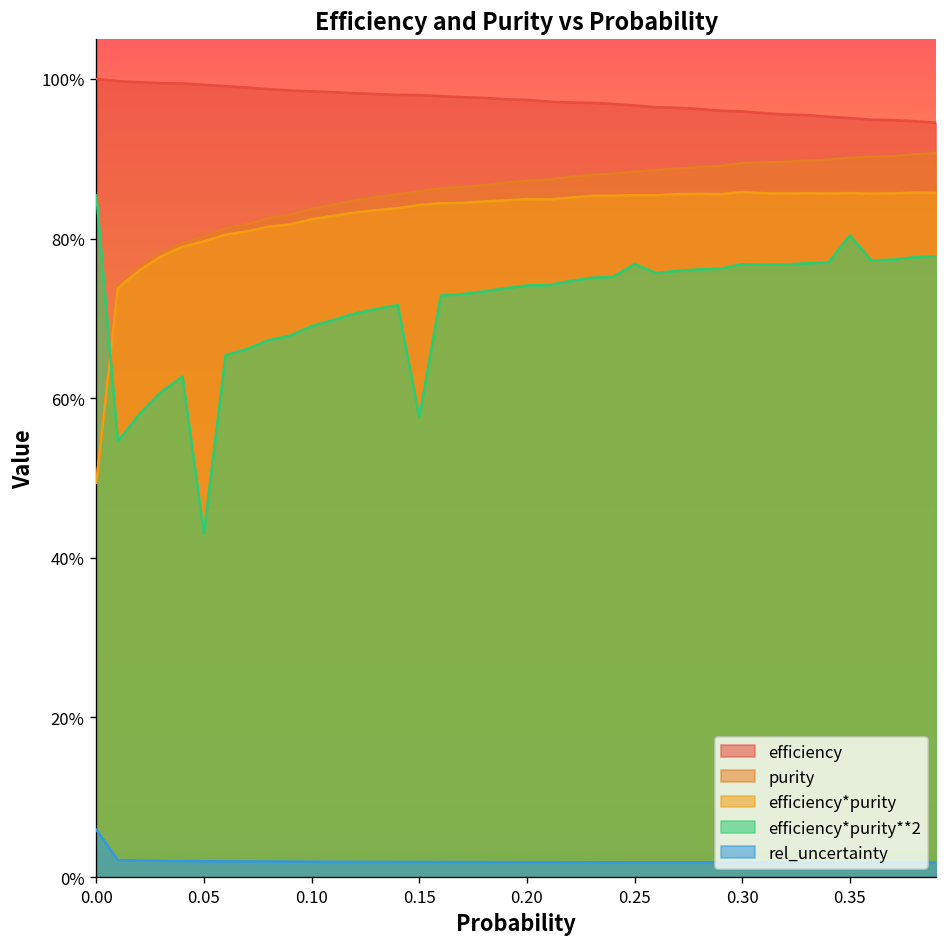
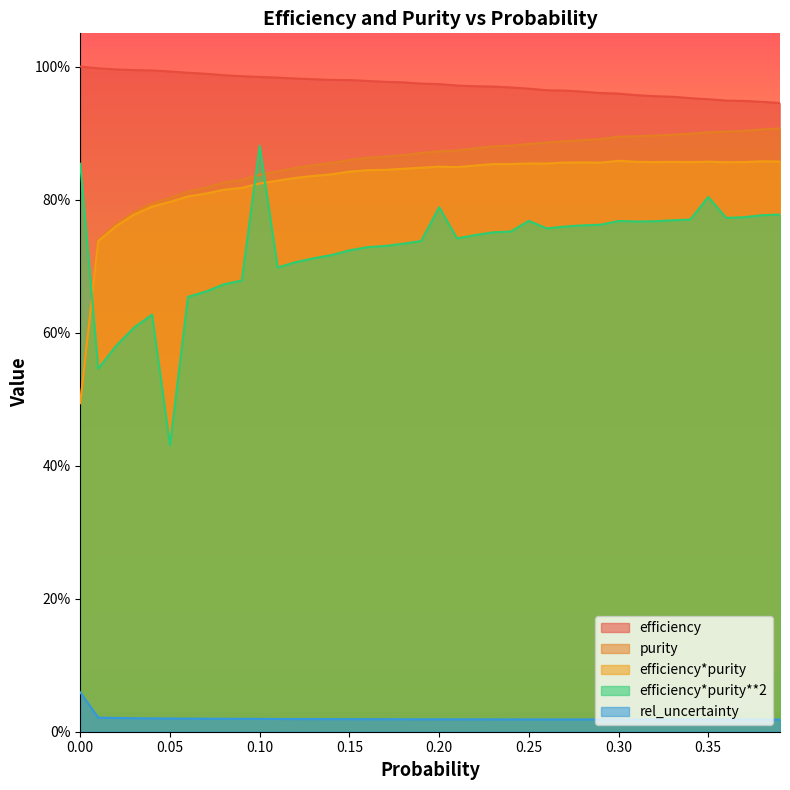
efficiency*purity**2, 0.10: 69% -> 88%
efficiency*purity**2, 0.15: 58% -> 72%
efficiency*purity**2, 0.20: 74% -> 79%
